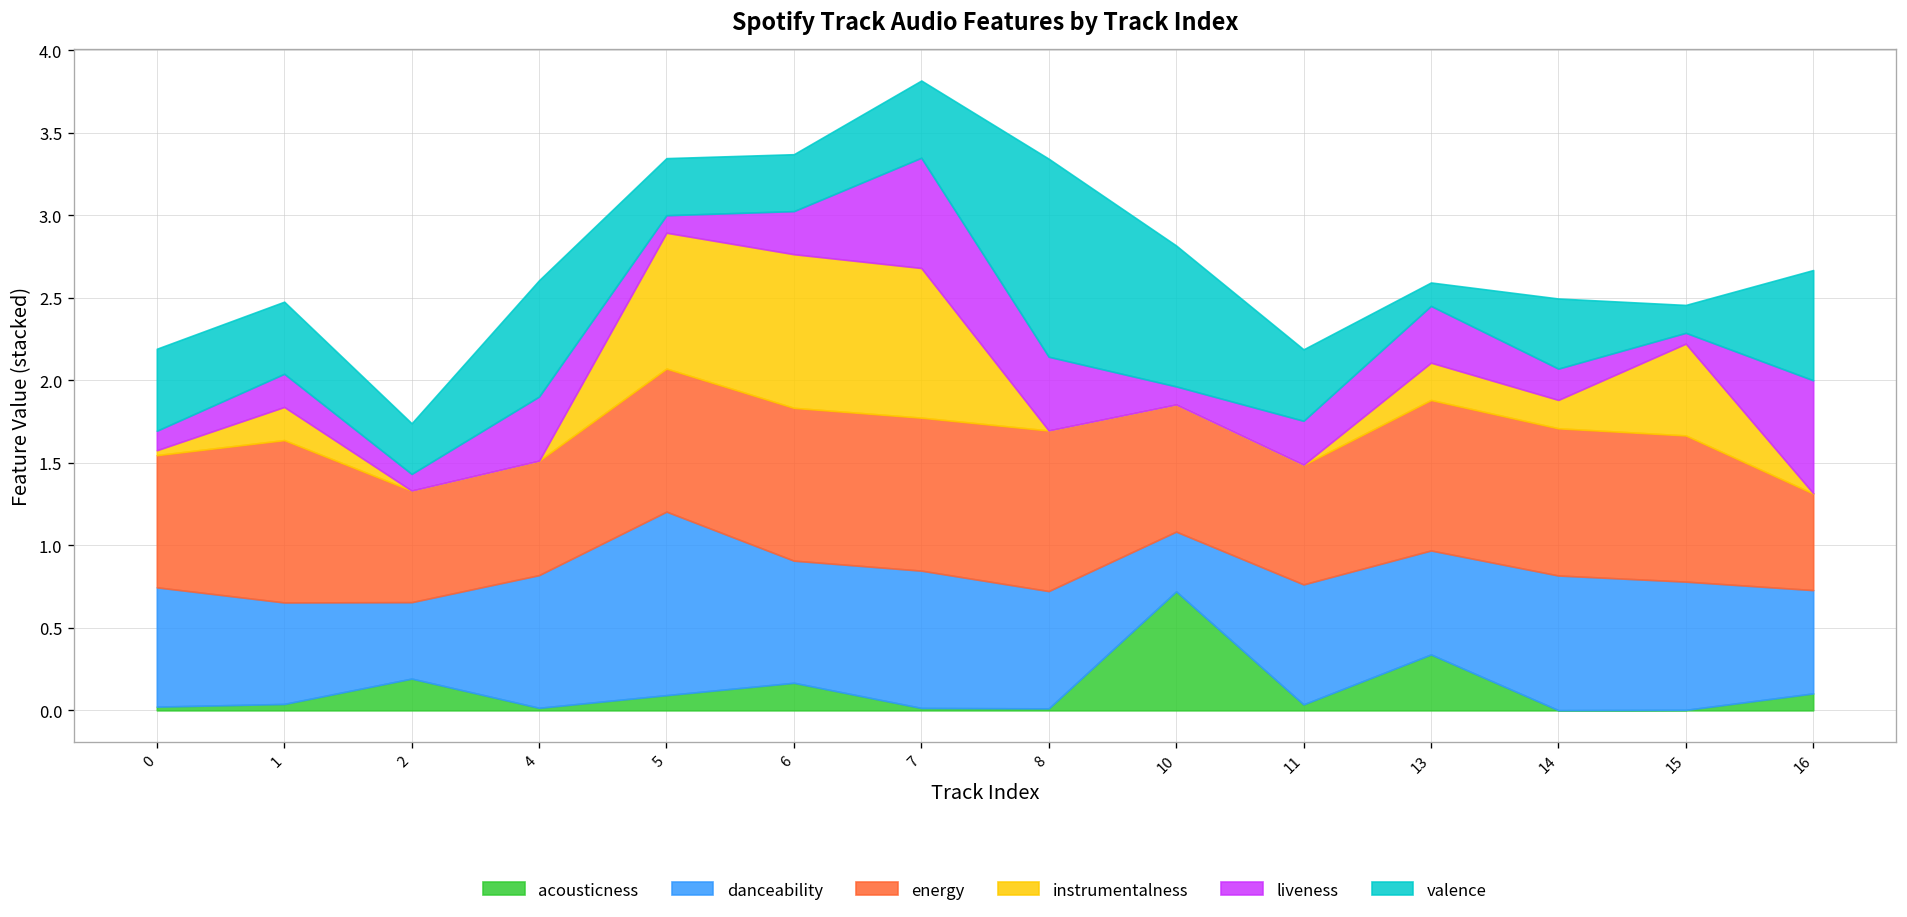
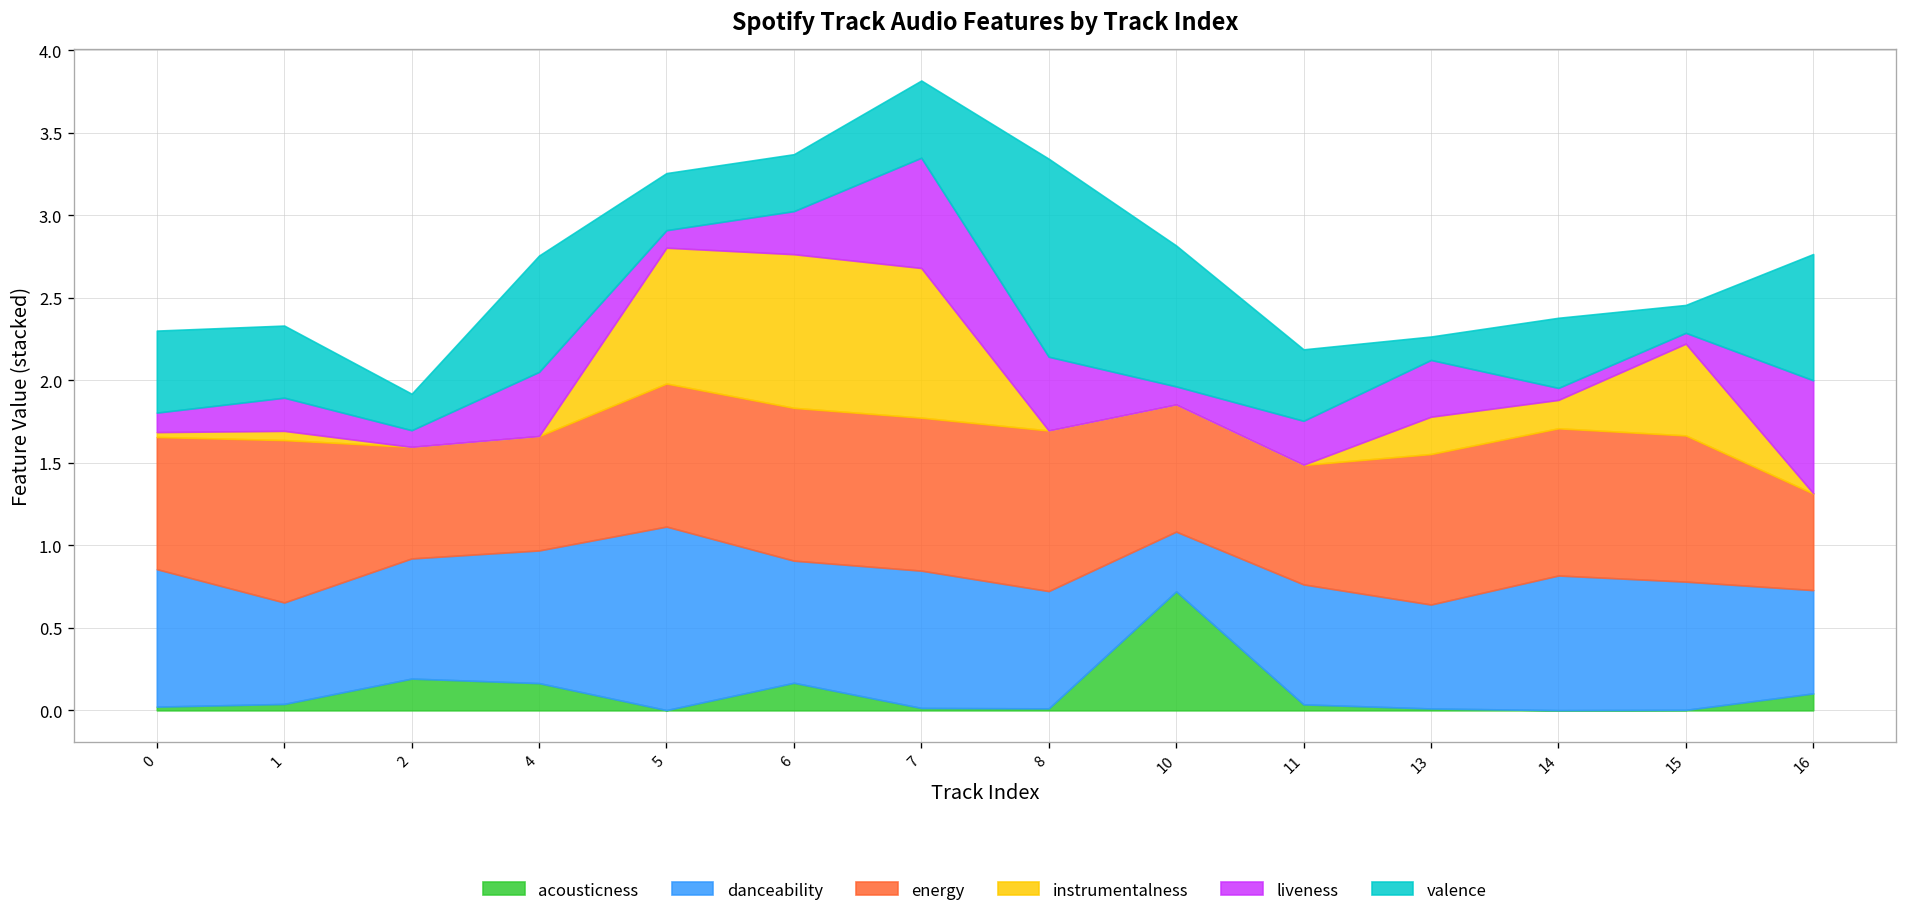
danceability, 0: 0.72 -> 0.83
instrumentalness, 1: 0.20 -> 0.06
danceability, 2: 0.46 -> 0.73
valence, 2: 0.31 -> 0.22
acousticness, 4: 0.02 -> 0.16
acousticness, 5: 0.09 -> 0.00
acousticness, 13: 0.34 -> 0.01
liveness, 14: 0.19 -> 0.07
valence, 16: 0.67 -> 0.77
